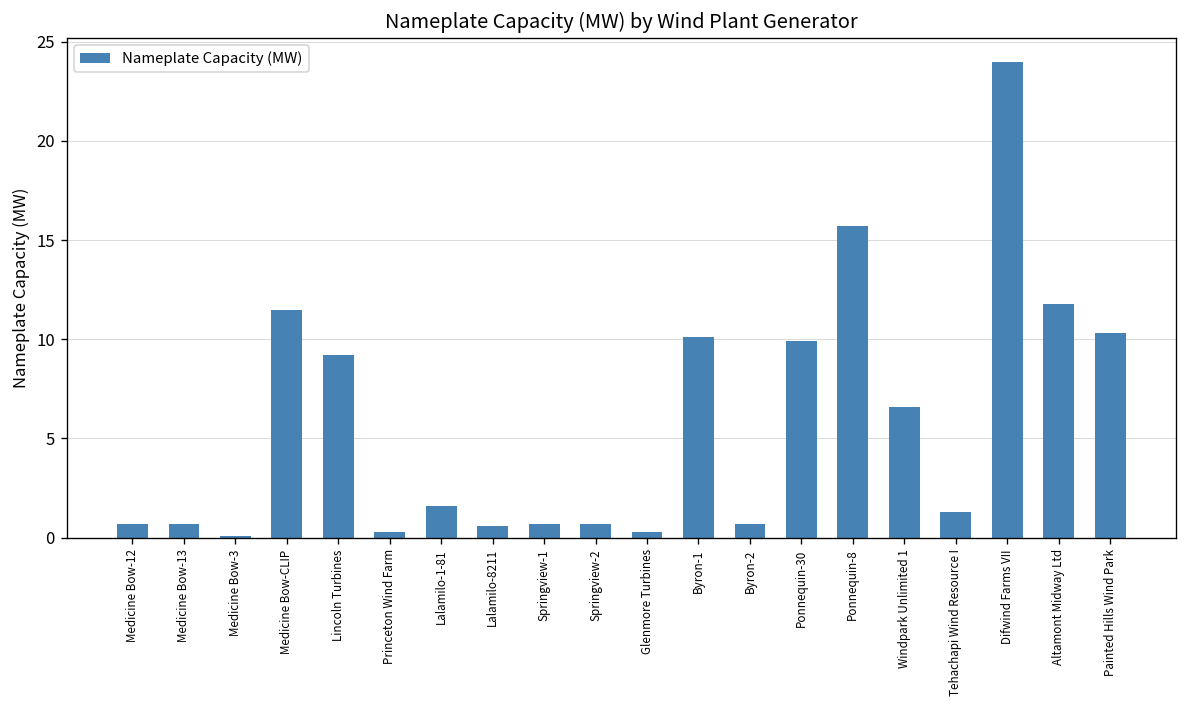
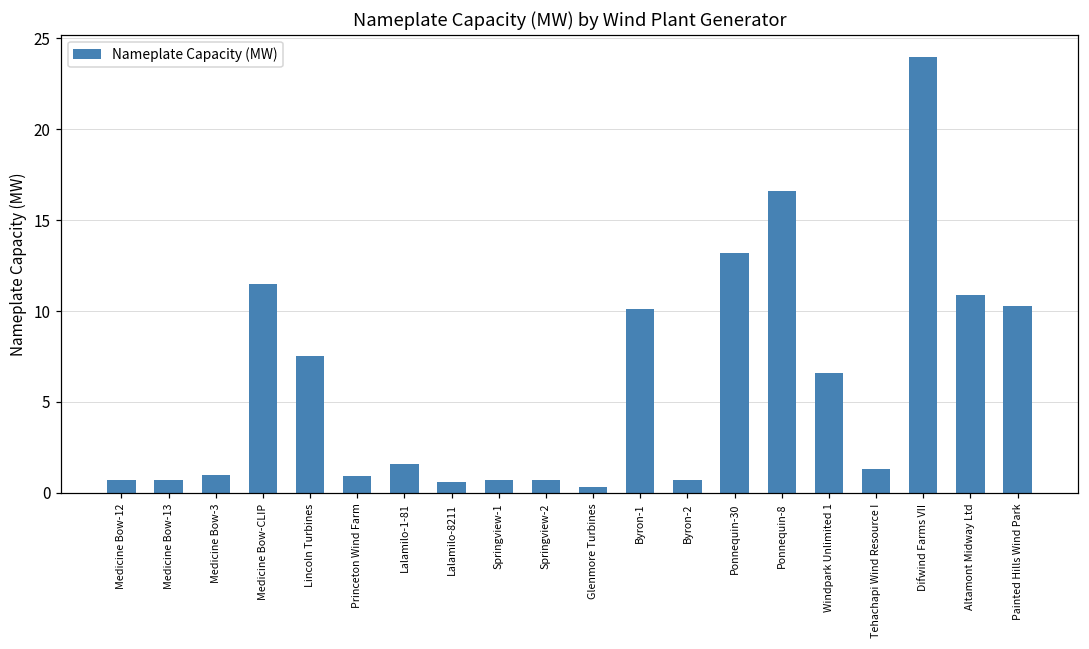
Medicine Bow-3: 0.1 -> 1.0
Lincoln Turbines: 9.2 -> 7.5
Princeton Wind Farm: 0.3 -> 0.9
Ponnequin-30: 9.9 -> 13.2
Ponnequin-8: 15.7 -> 16.6
Altamont Midway Ltd: 11.8 -> 10.9
